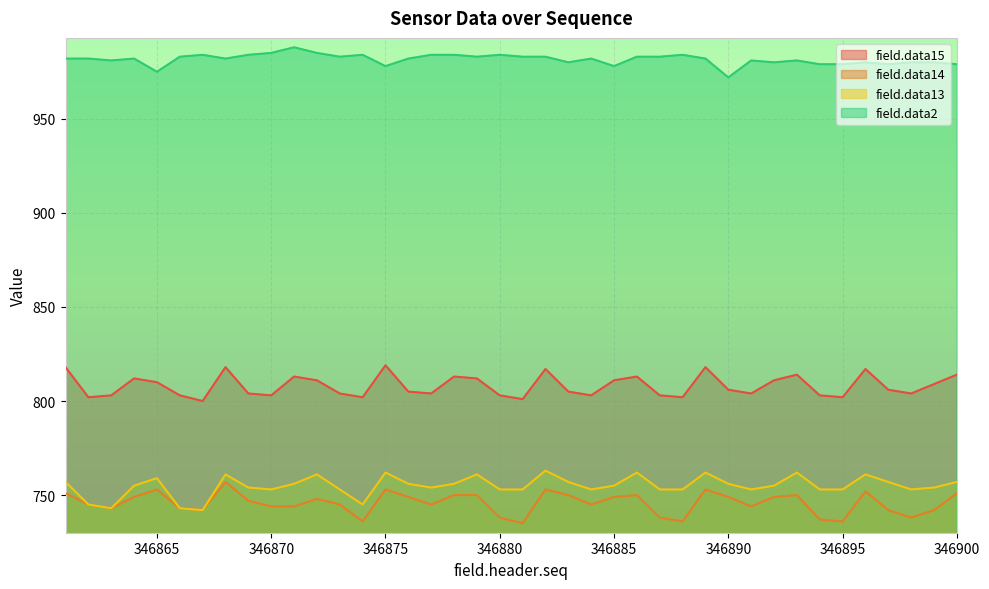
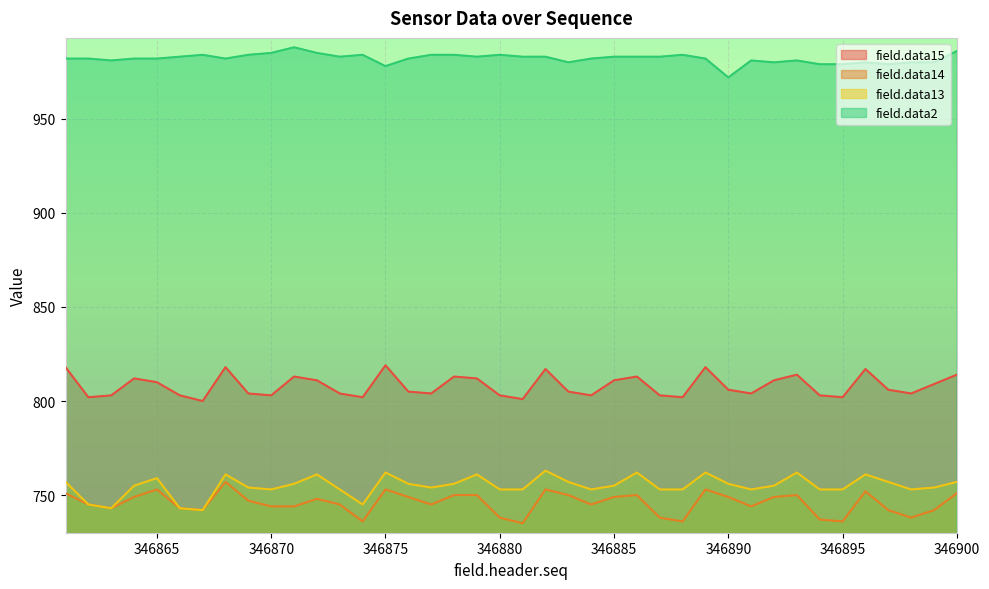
field.data2, 346865: 975 -> 982
field.data2, 346885: 978 -> 983
field.data2, 346900: 979 -> 986
